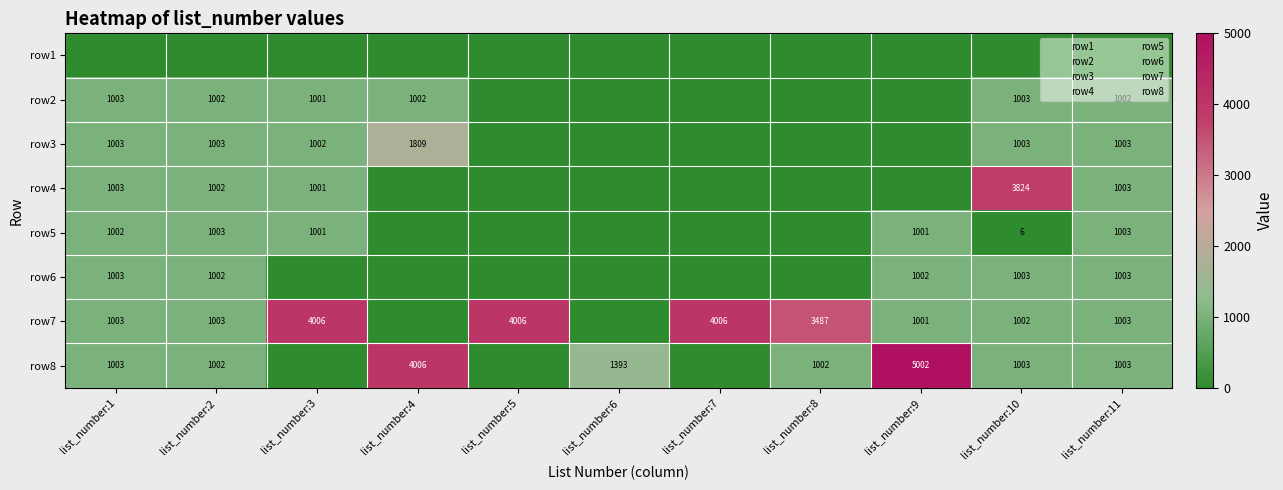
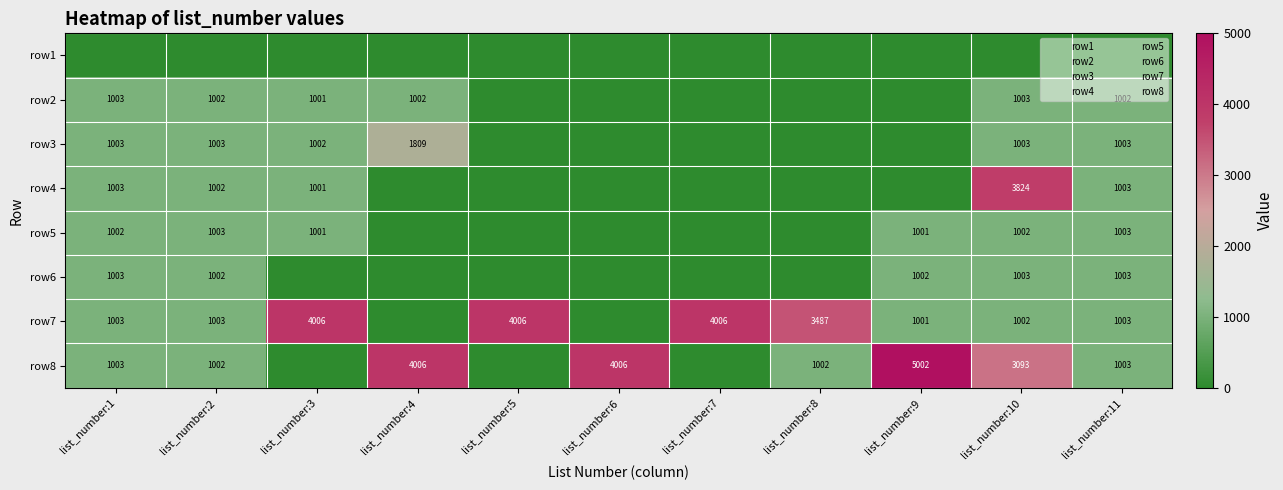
row5, list_number:10: 6 -> 1002
row8, list_number:6: 1393 -> 4006
row8, list_number:10: 1003 -> 3093
